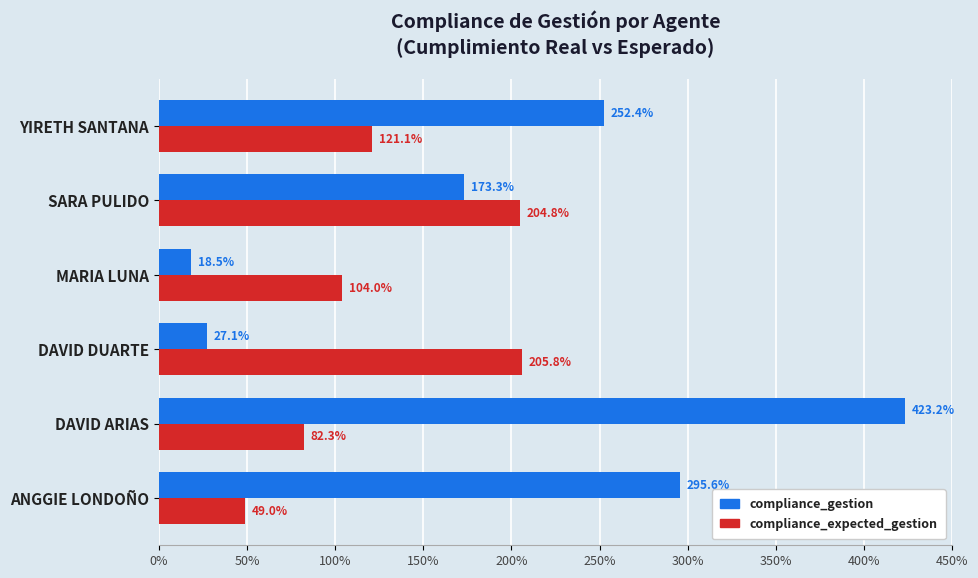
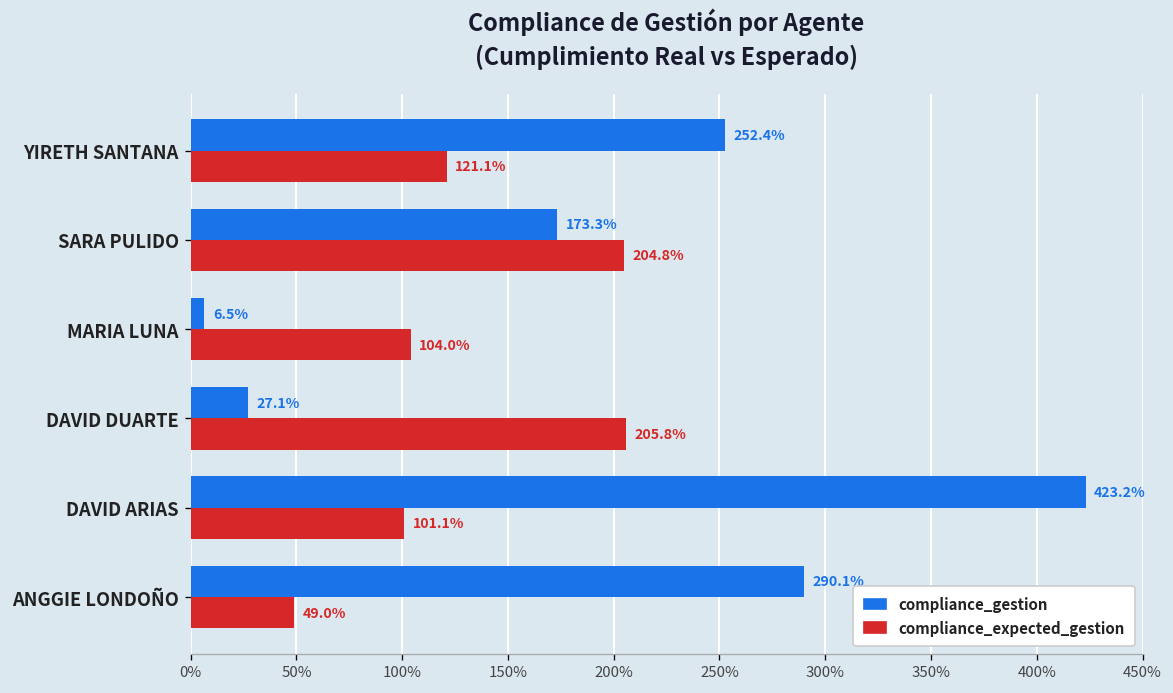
compliance_gestion, MARIA LUNA: 18.5% -> 6.5%
compliance_expected_gestion, DAVID ARIAS: 82.3% -> 101.1%
compliance_gestion, ANGGIE LONDOÑO: 295.6% -> 290.1%
